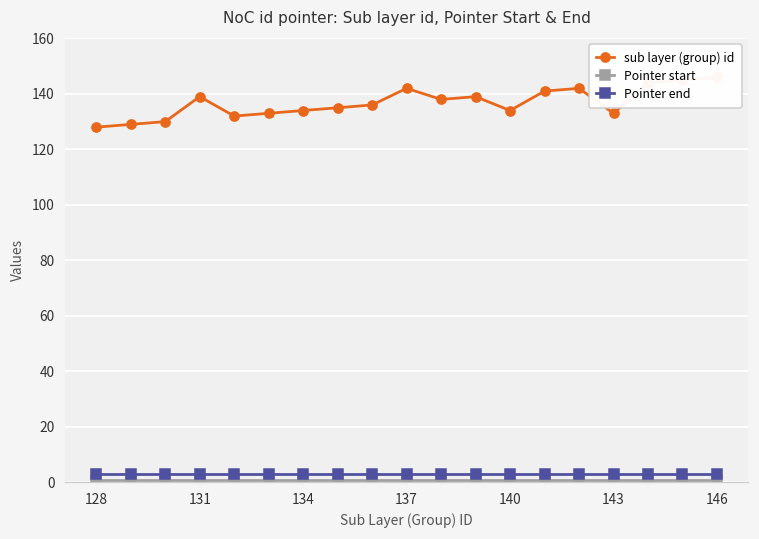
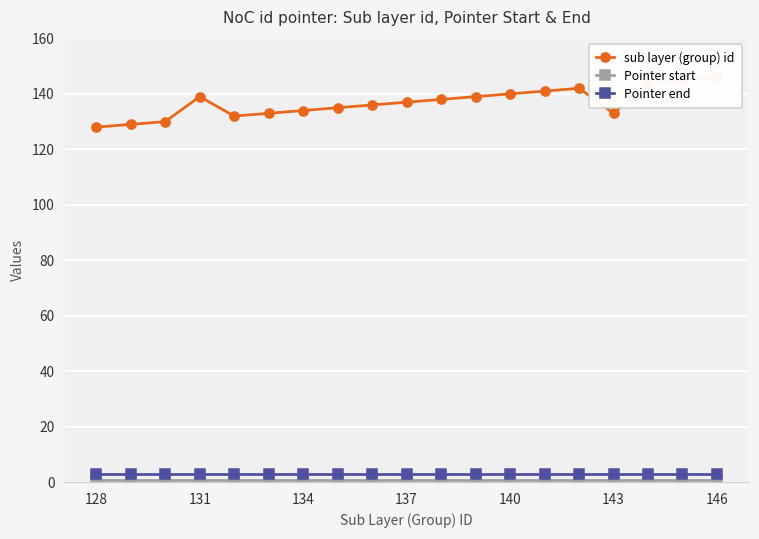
sub layer (group) id, 137: 142 -> 137
sub layer (group) id, 140: 134 -> 140
